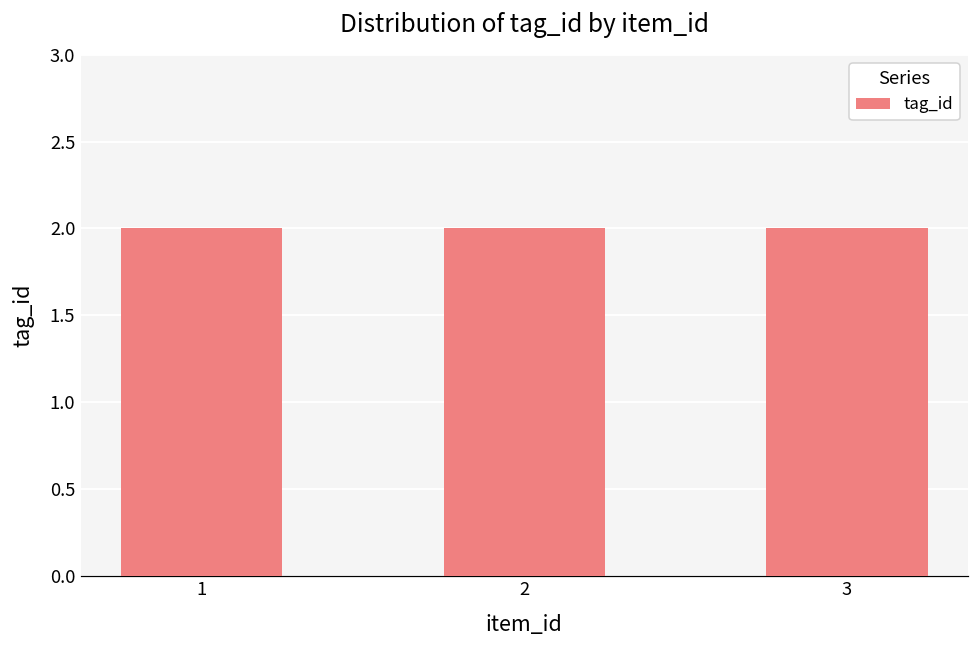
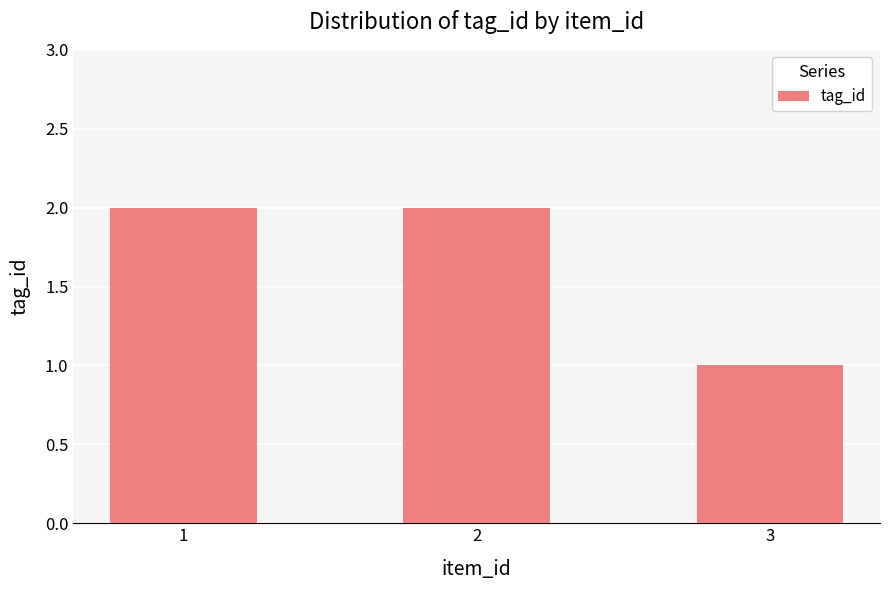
3: 2 -> 1
